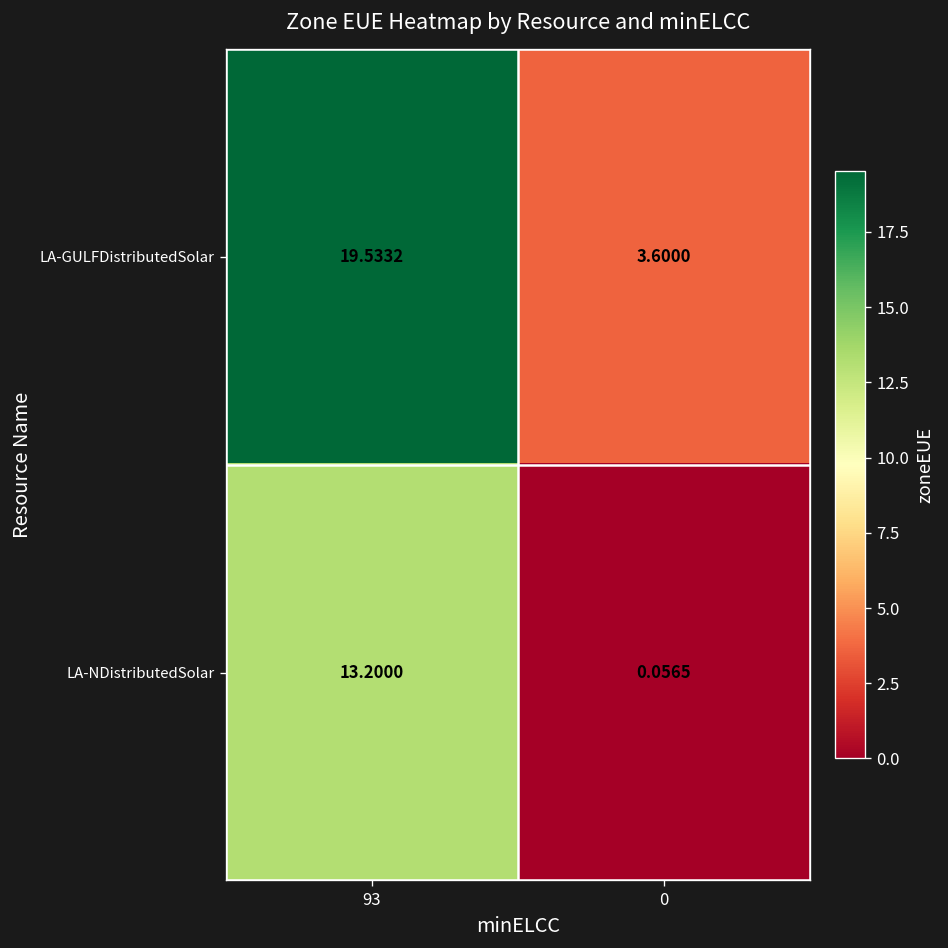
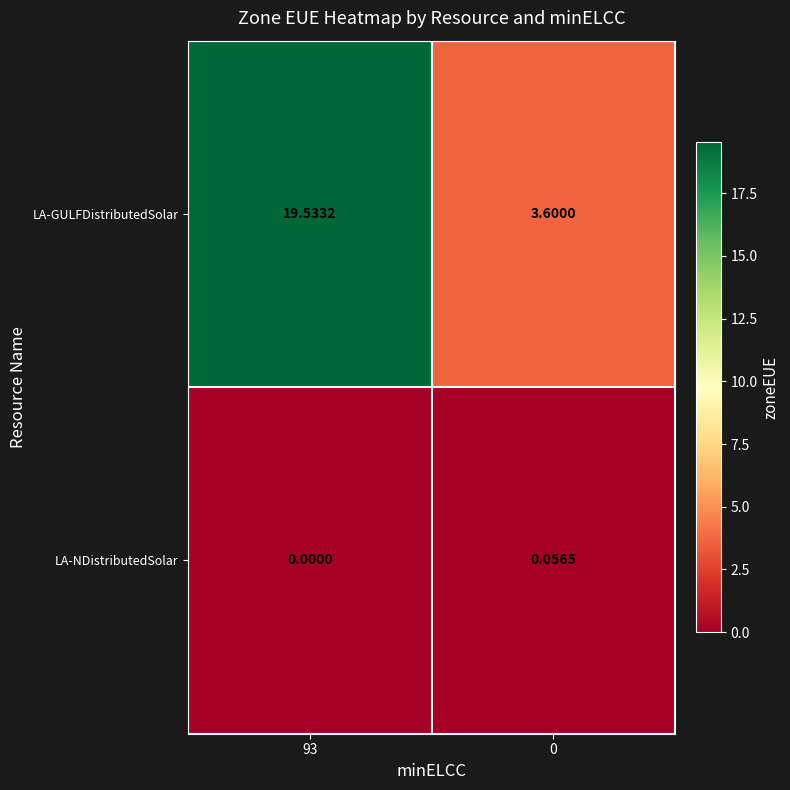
LA-NDistributedSolar, 93: 13.2000 -> 0.0000
